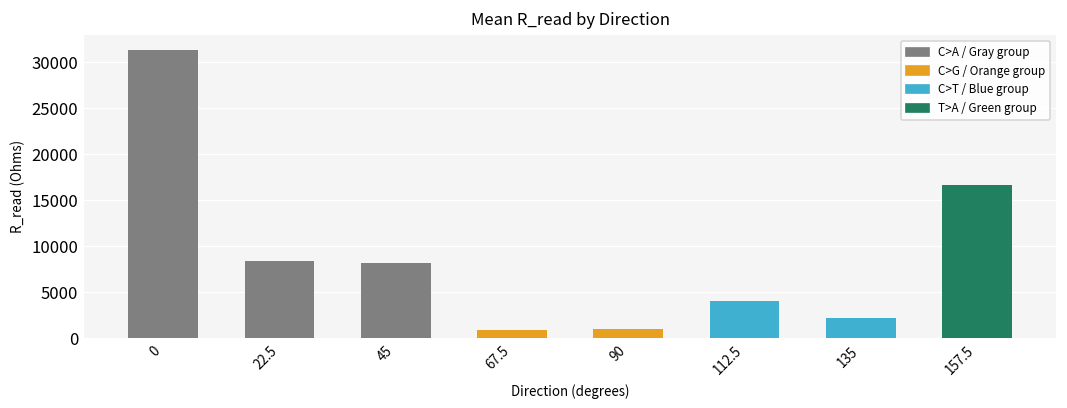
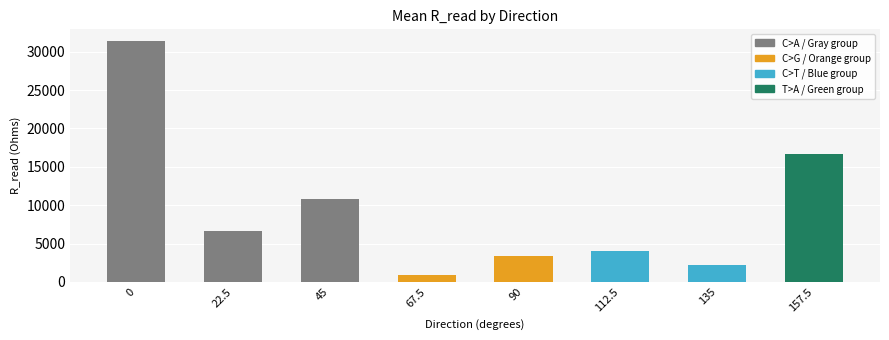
22.5: 8000 -> 7000
45: 8000 -> 11000
90: 1000 -> 3000
